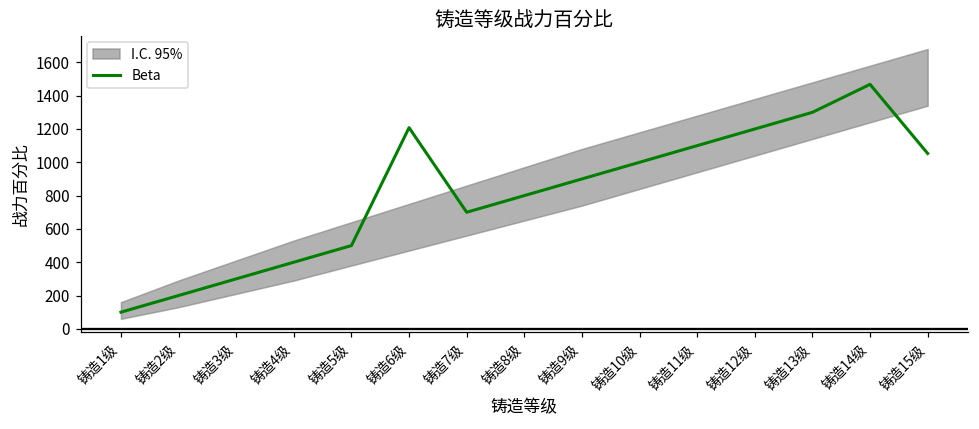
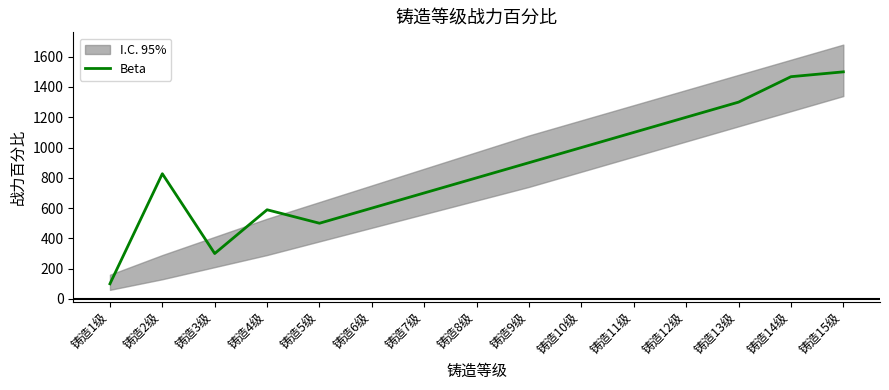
Beta, 铸造2级: 200 -> 830
Beta, 铸造4级: 400 -> 590
Beta, 铸造6级: 1210 -> 600
Beta, 铸造15级: 1050 -> 1500
